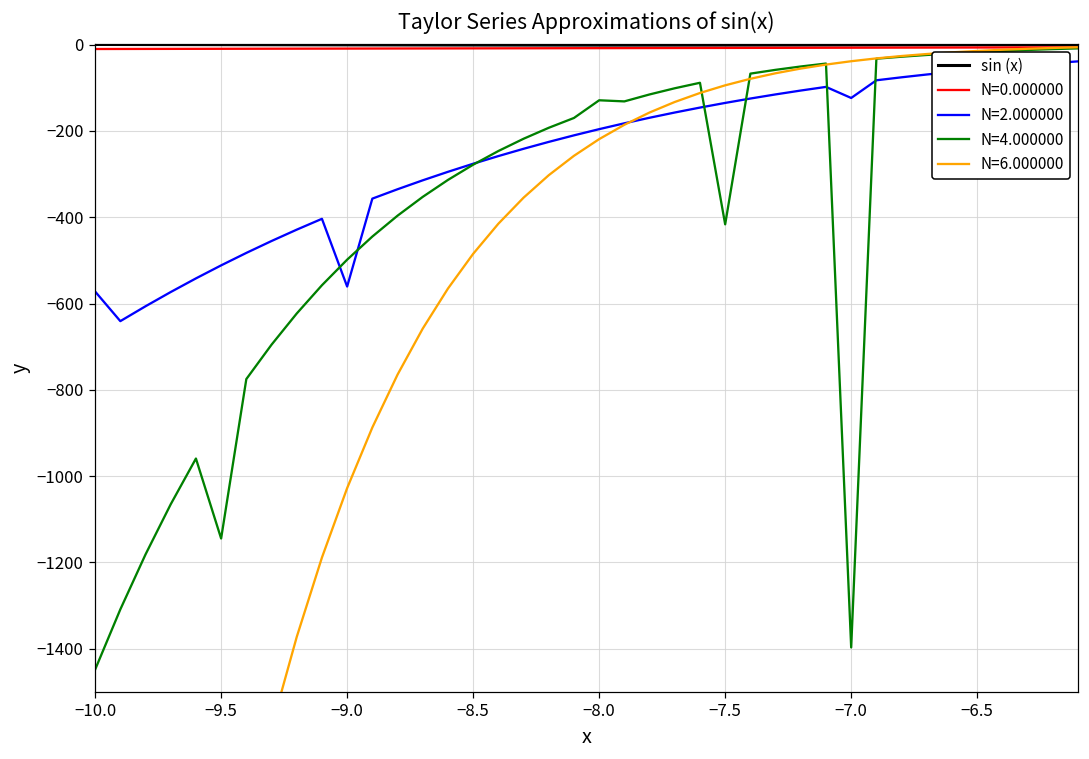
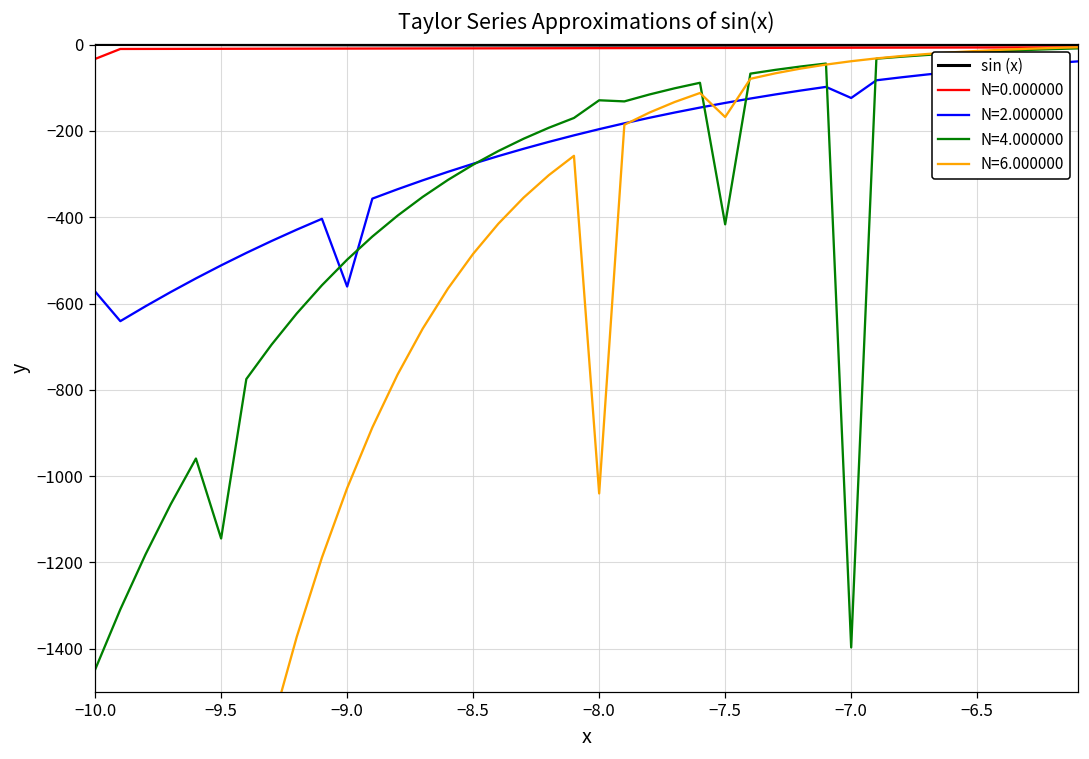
N=0.000000, −10.0: -10 -> -30
N=6.000000, −8.0: -220 -> -1040
N=6.000000, −7.5: -90 -> -170
